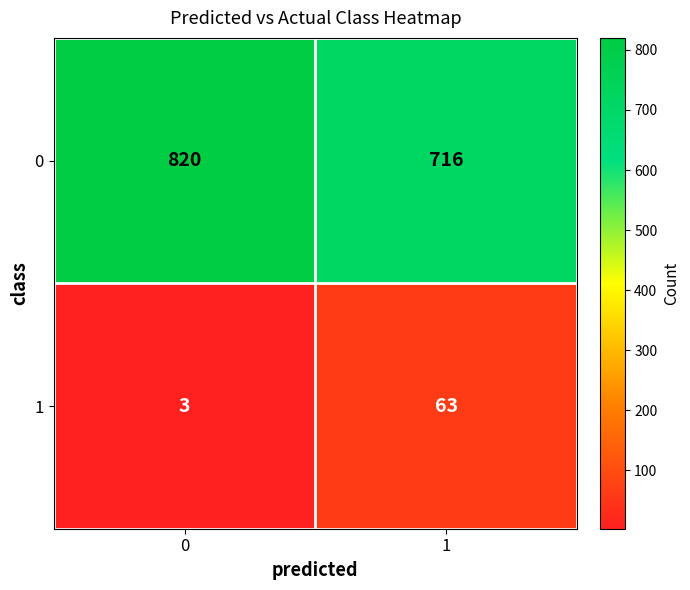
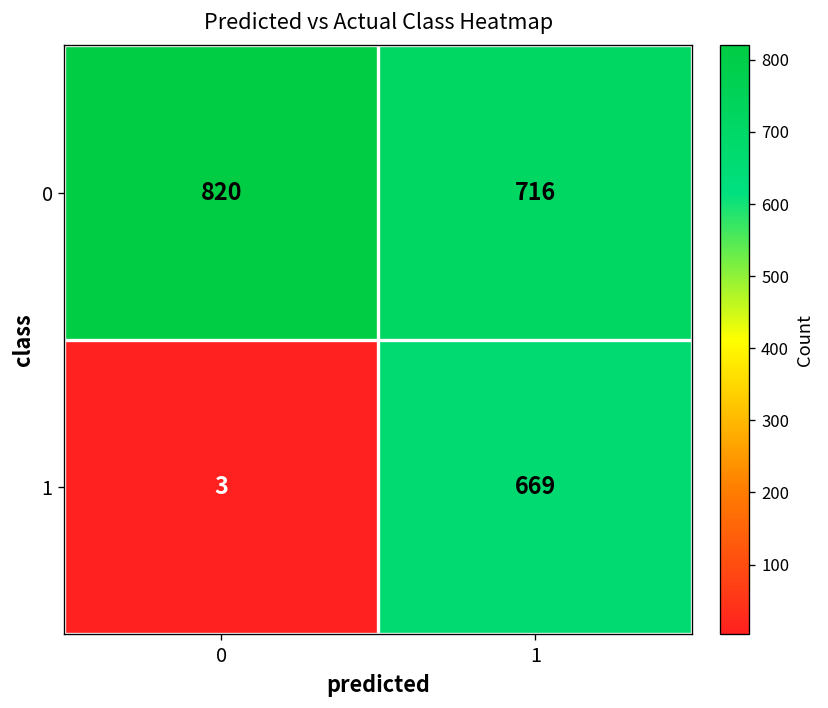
1, 1: 63 -> 669
